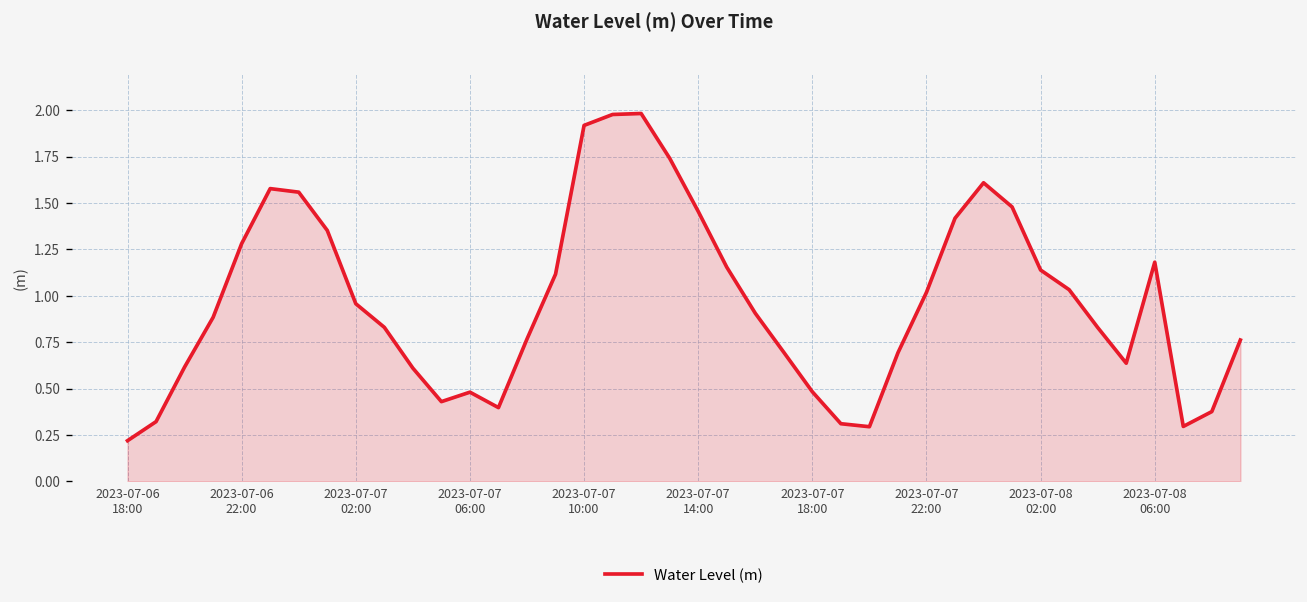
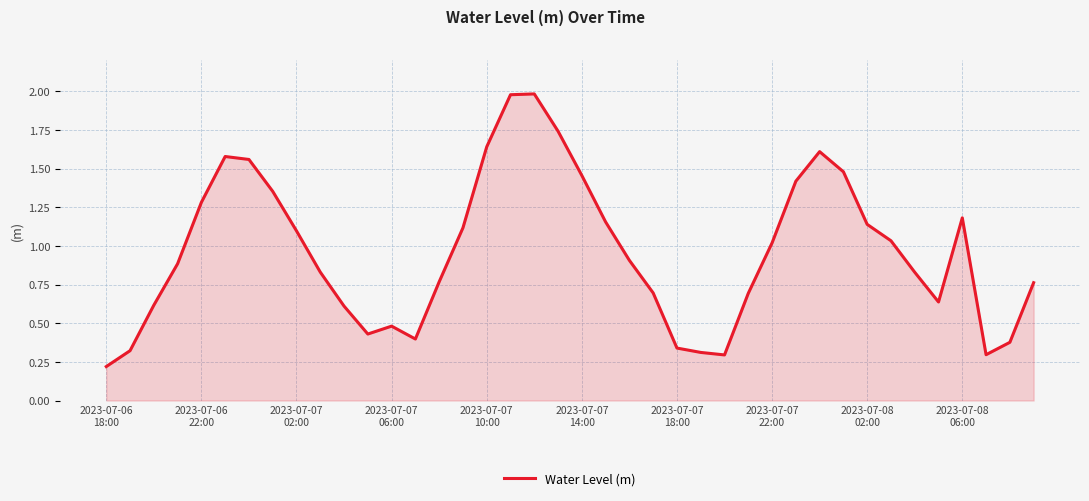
2023-07-07 02:00: 0.96 -> 1.10
2023-07-07 10:00: 1.92 -> 1.64
2023-07-07 18:00: 0.48 -> 0.34
